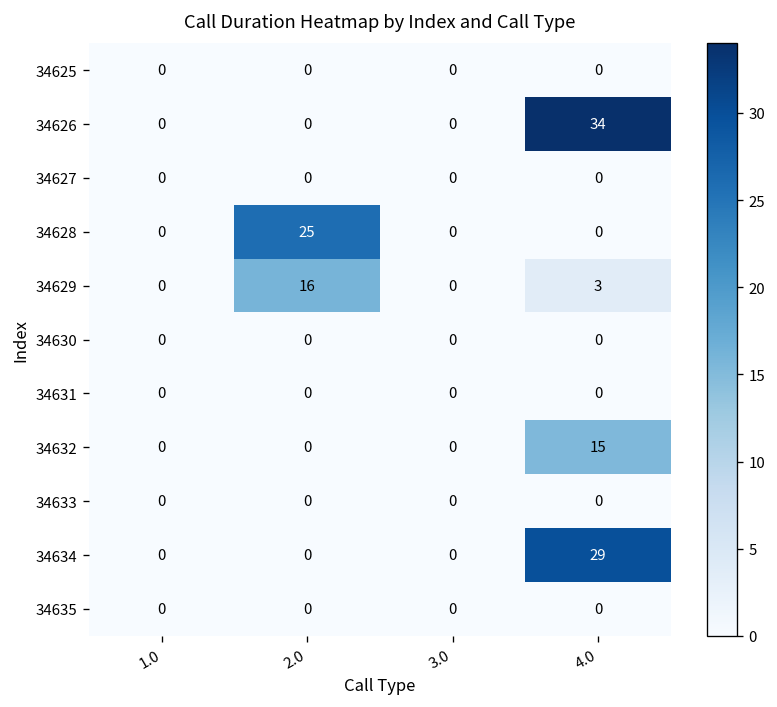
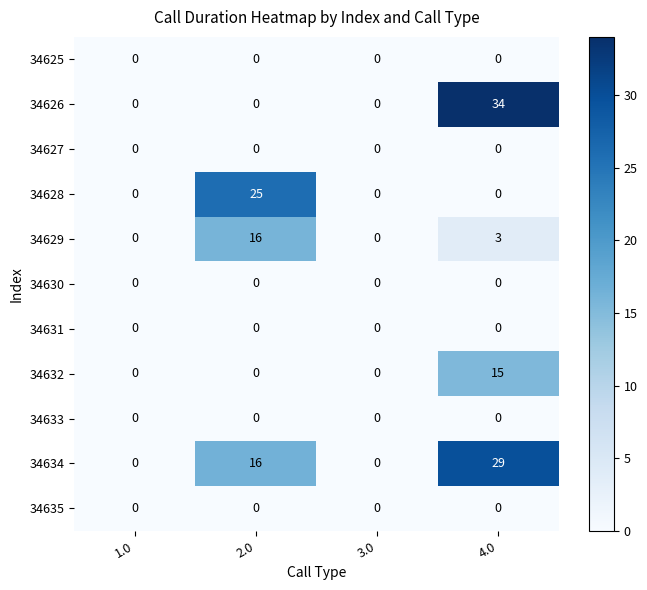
34634, 2.0: 0 -> 16
